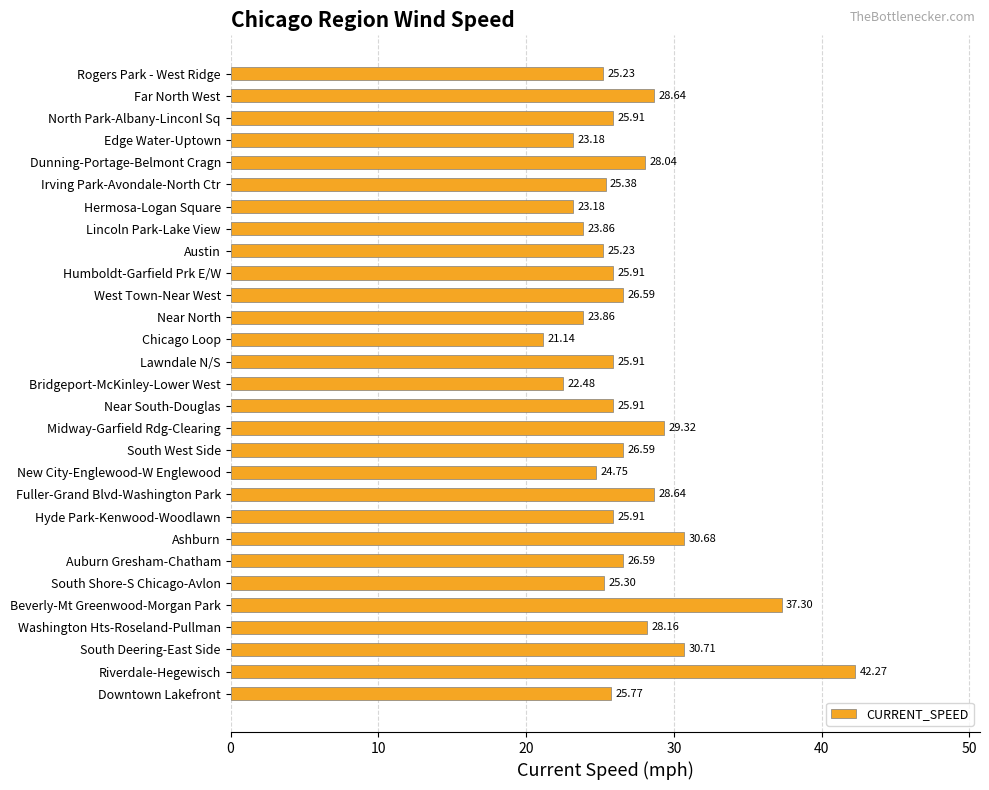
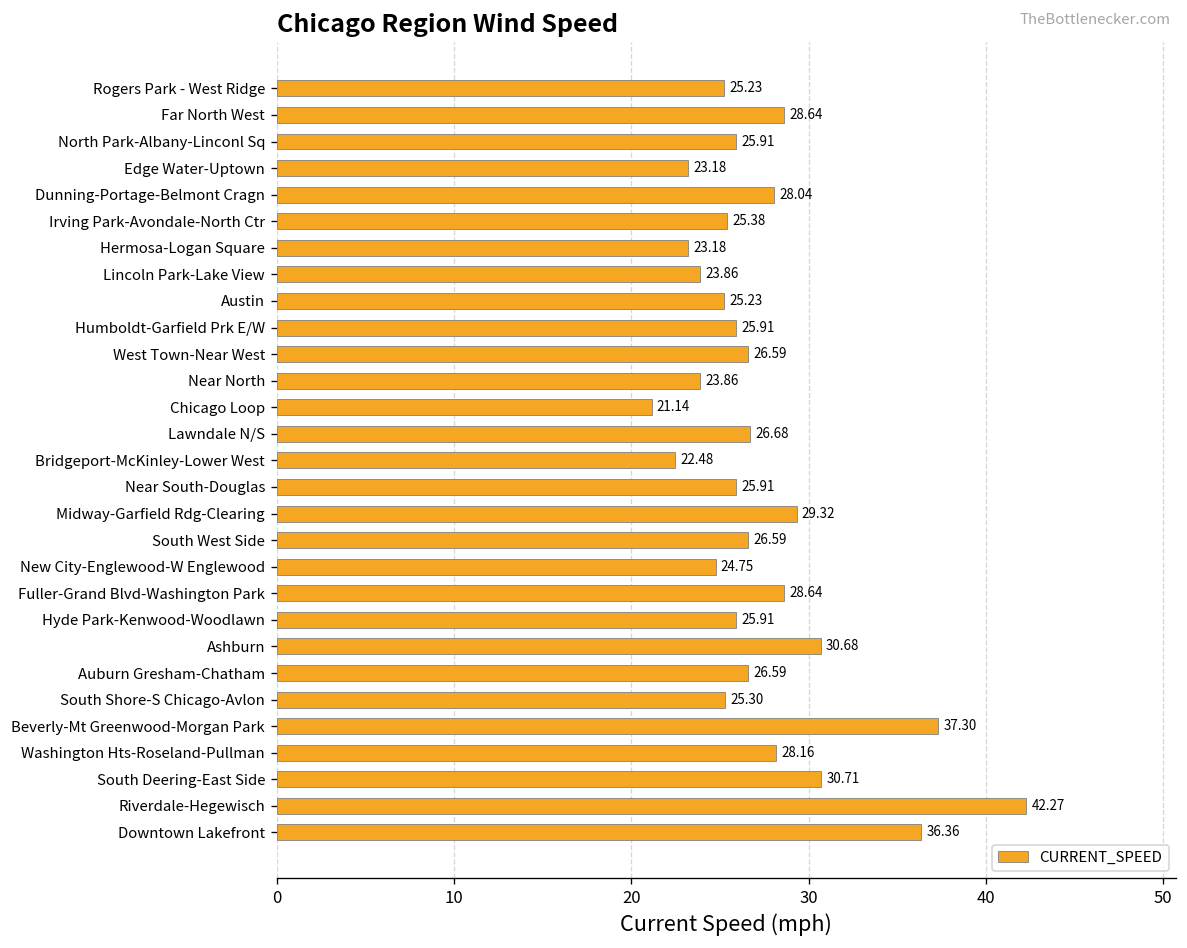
Lawndale N/S: 25.91 -> 26.68
Downtown Lakefront: 25.77 -> 36.36
